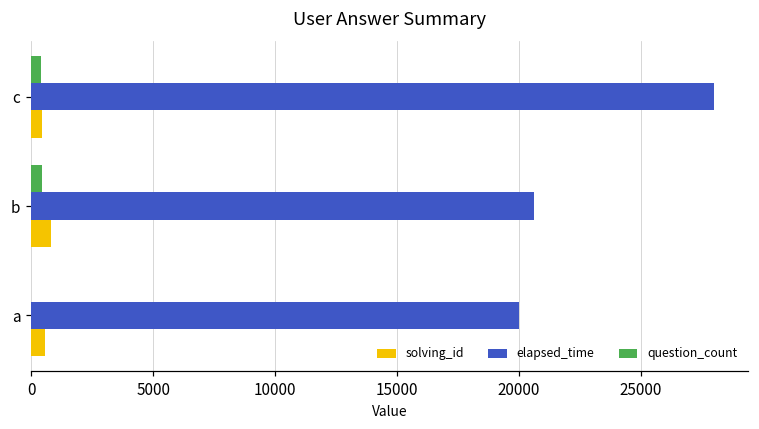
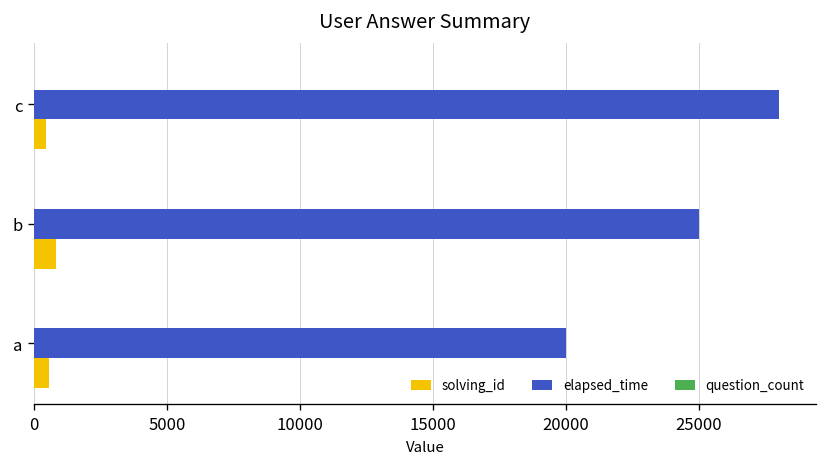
question_count, c: 400 -> 0
question_count, b: 400 -> 0
elapsed_time, b: 20600 -> 25000
